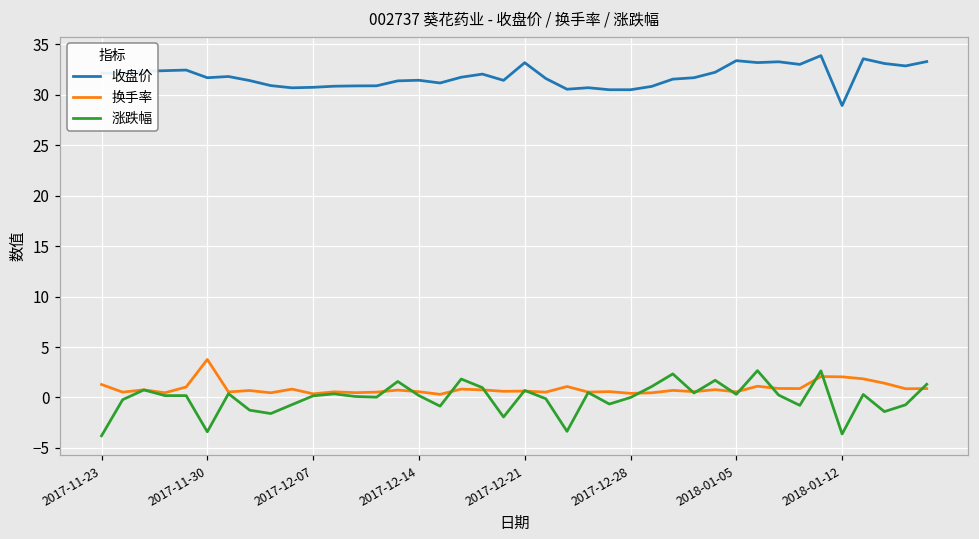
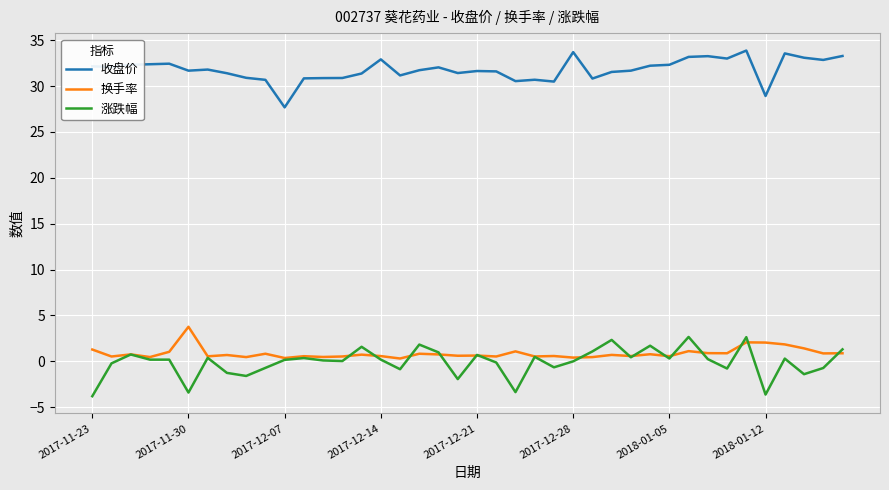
收盘价, 2017-12-07: 31 -> 28
收盘价, 2017-12-14: 31 -> 33
收盘价, 2017-12-21: 33 -> 32
收盘价, 2017-12-28: 30 -> 34
收盘价, 2018-01-05: 33 -> 32
